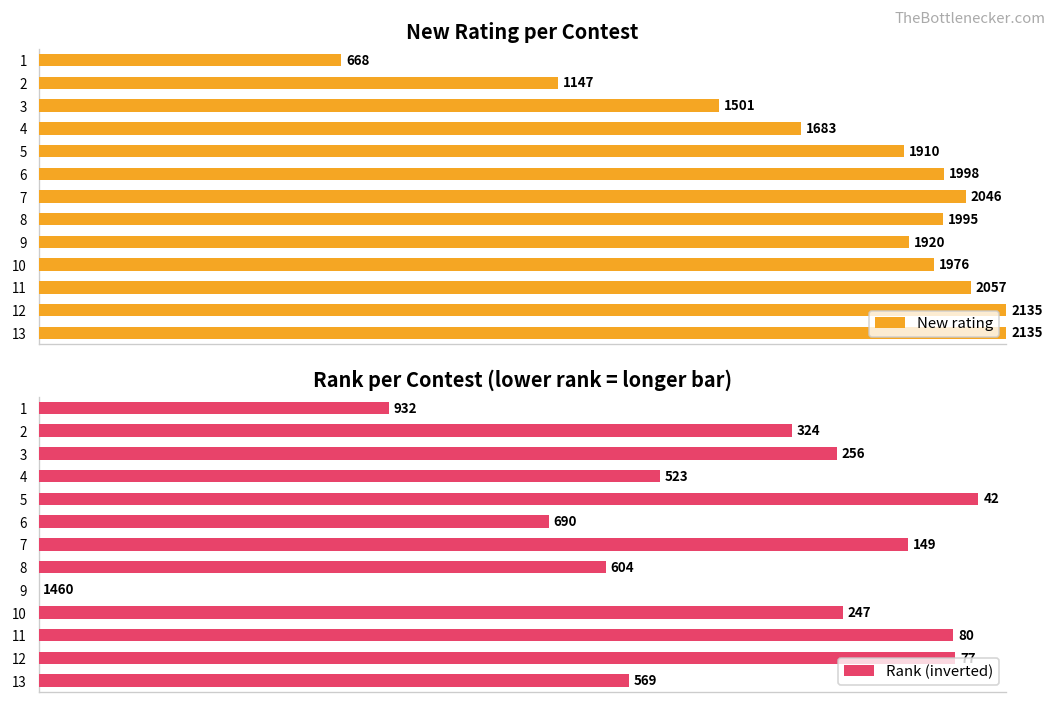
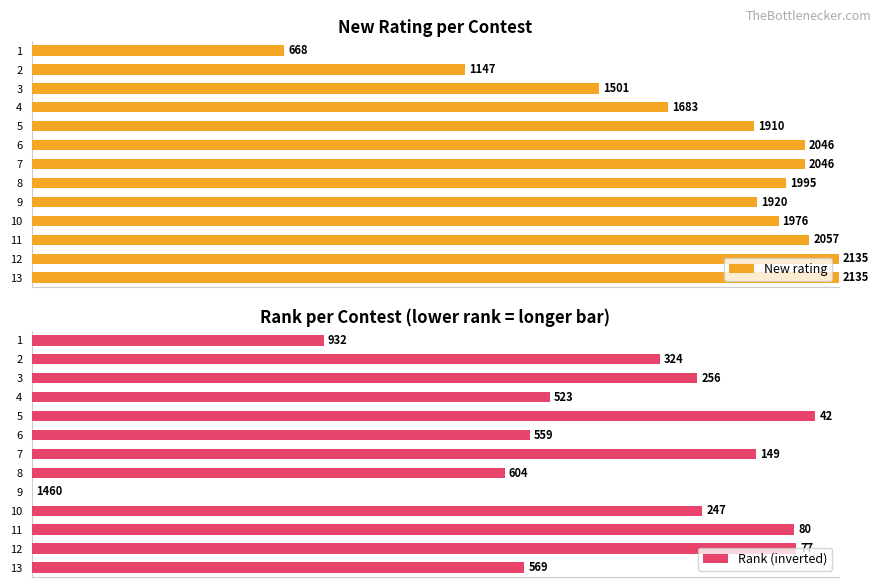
New Rating per Contest, 6: 1998 -> 2046
Rank per Contest (lower rank = longer bar), 6: 690 -> 559
